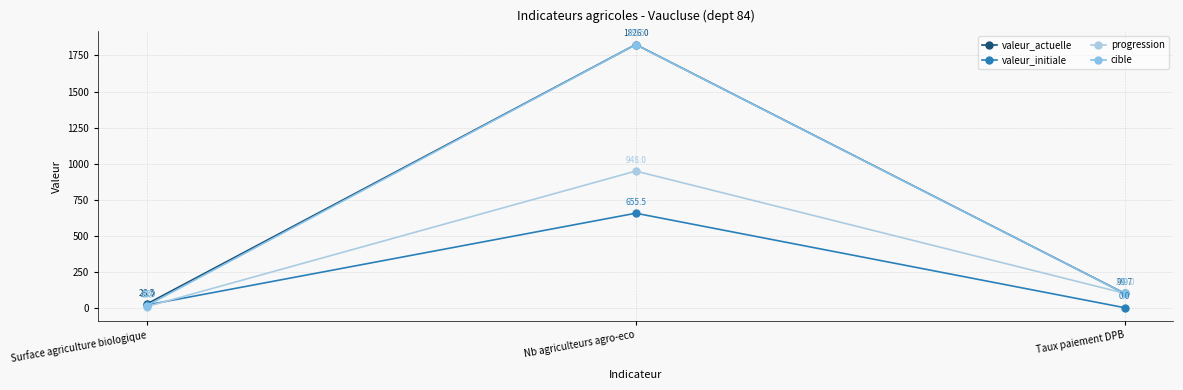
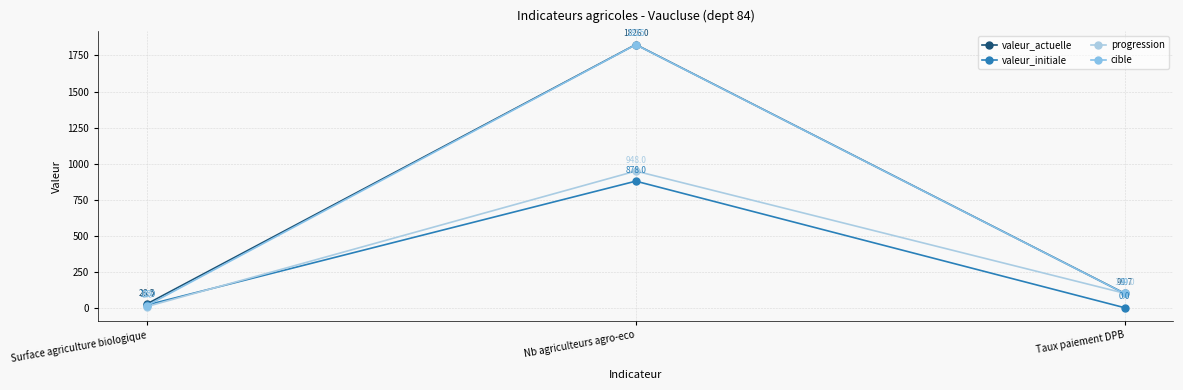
valeur_initiale, Nb agriculteurs agro-eco: 655.5 -> 878.0
